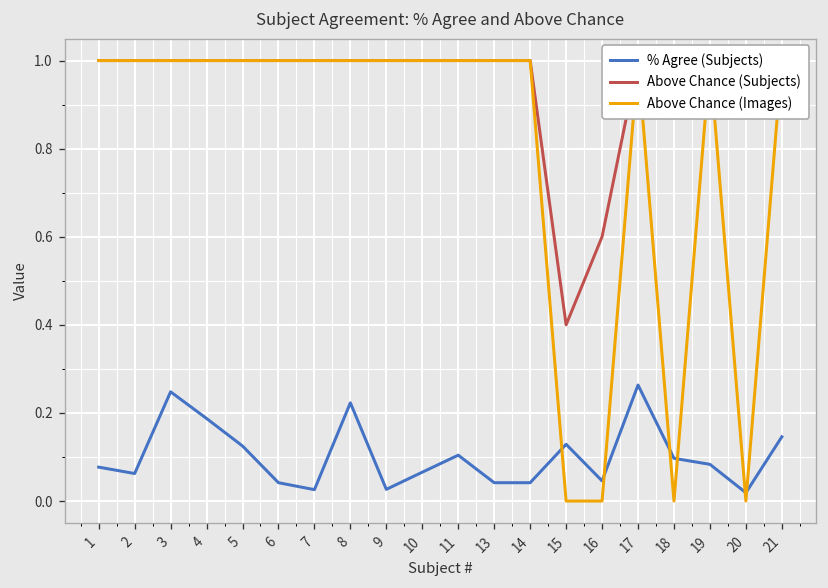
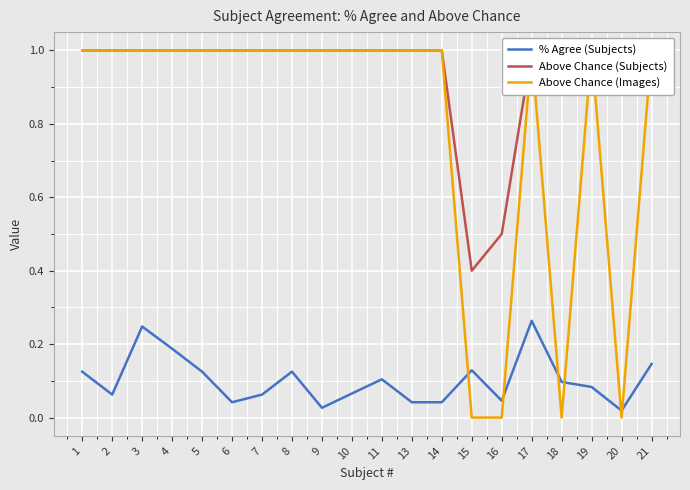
% Agree (Subjects), 1: 0.08 -> 0.13
% Agree (Subjects), 7: 0.03 -> 0.06
% Agree (Subjects), 8: 0.22 -> 0.13
Above Chance (Subjects), 16: 0.6 -> 0.5
